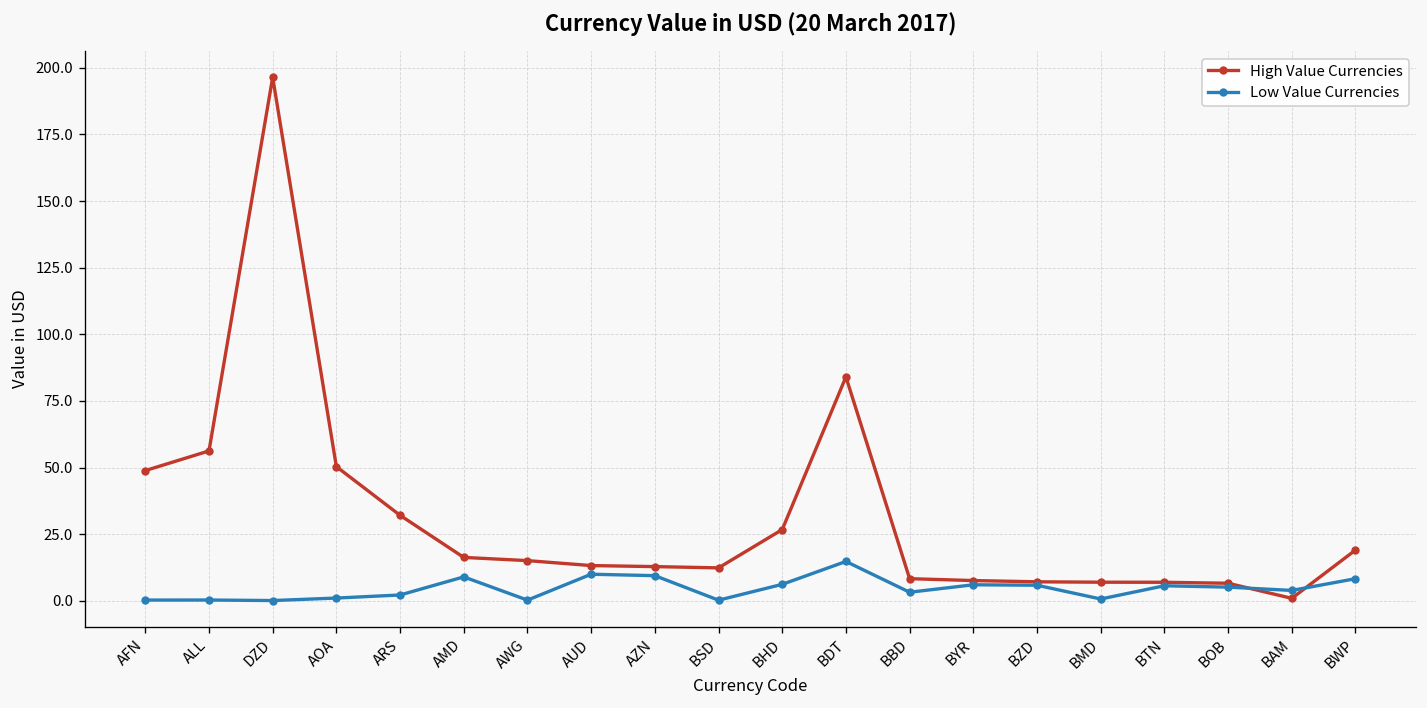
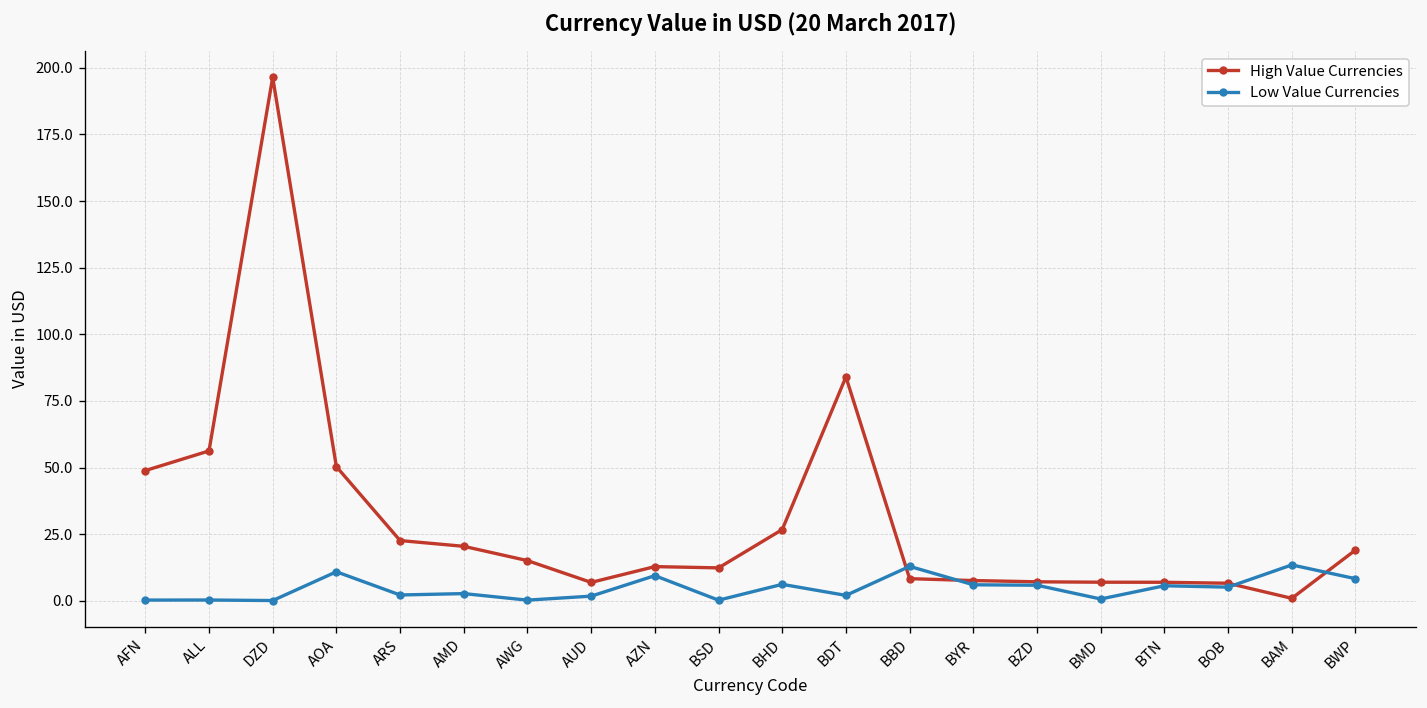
Low Value Currencies, AOA: 1 -> 11
High Value Currencies, ARS: 32 -> 23
High Value Currencies, AMD: 16 -> 20
Low Value Currencies, AMD: 9 -> 3
High Value Currencies, AUD: 13 -> 7
Low Value Currencies, AUD: 10 -> 2
Low Value Currencies, BDT: 15 -> 2
Low Value Currencies, BBD: 3 -> 13
Low Value Currencies, BAM: 4 -> 13
